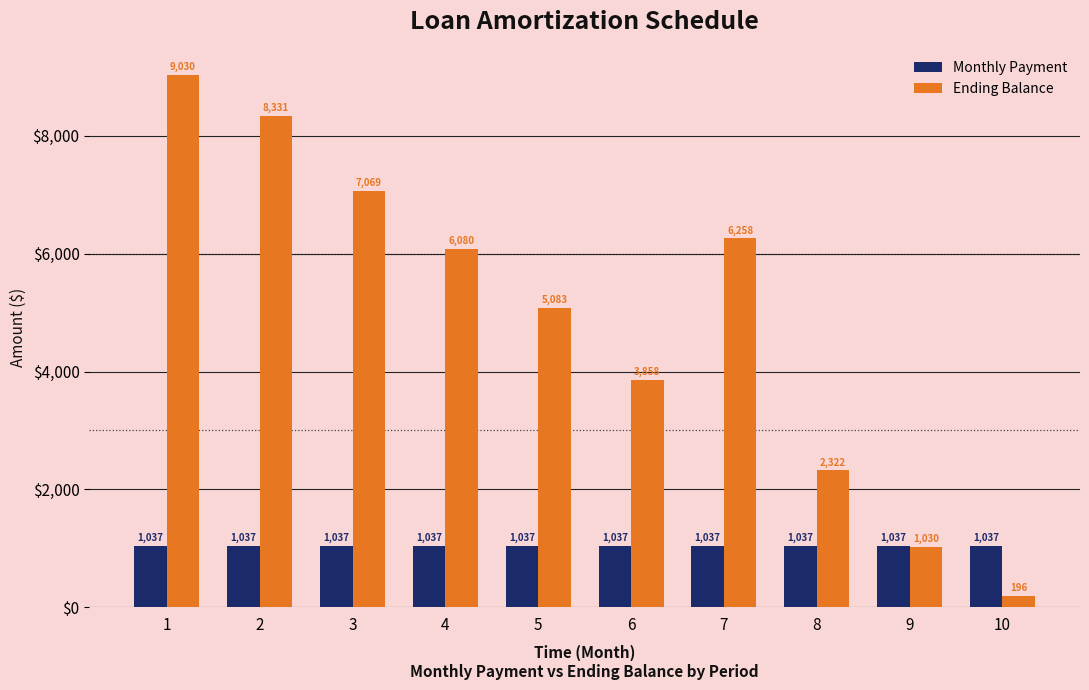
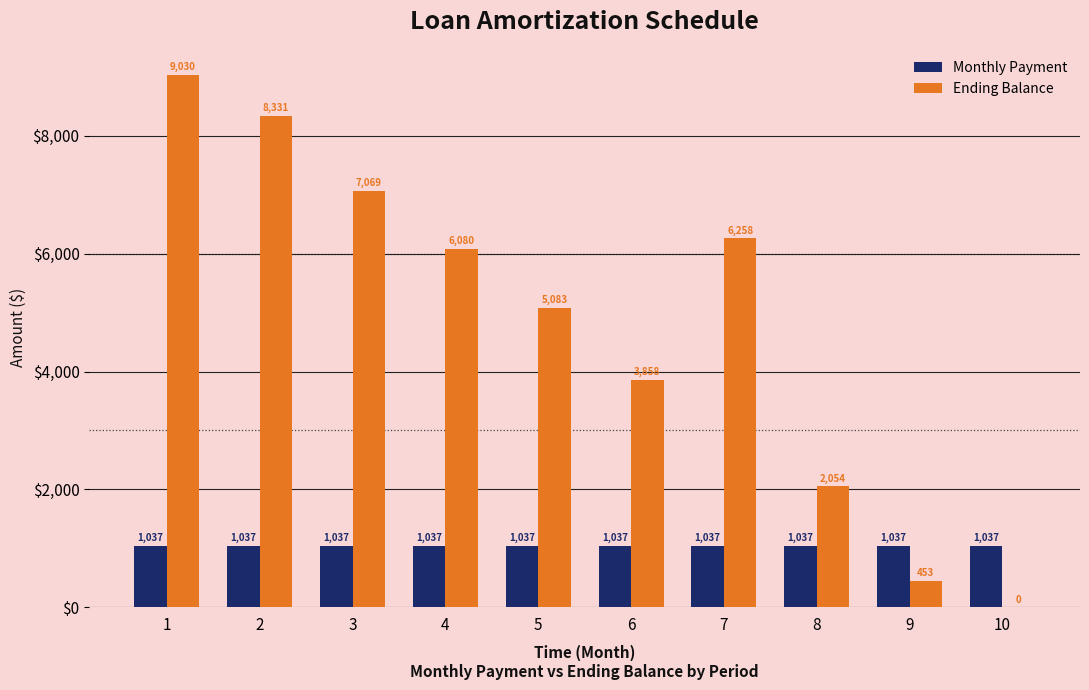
Ending Balance, 8: 2,322 -> 2,054
Ending Balance, 9: 1,030 -> 453
Ending Balance, 10: 196 -> 0
